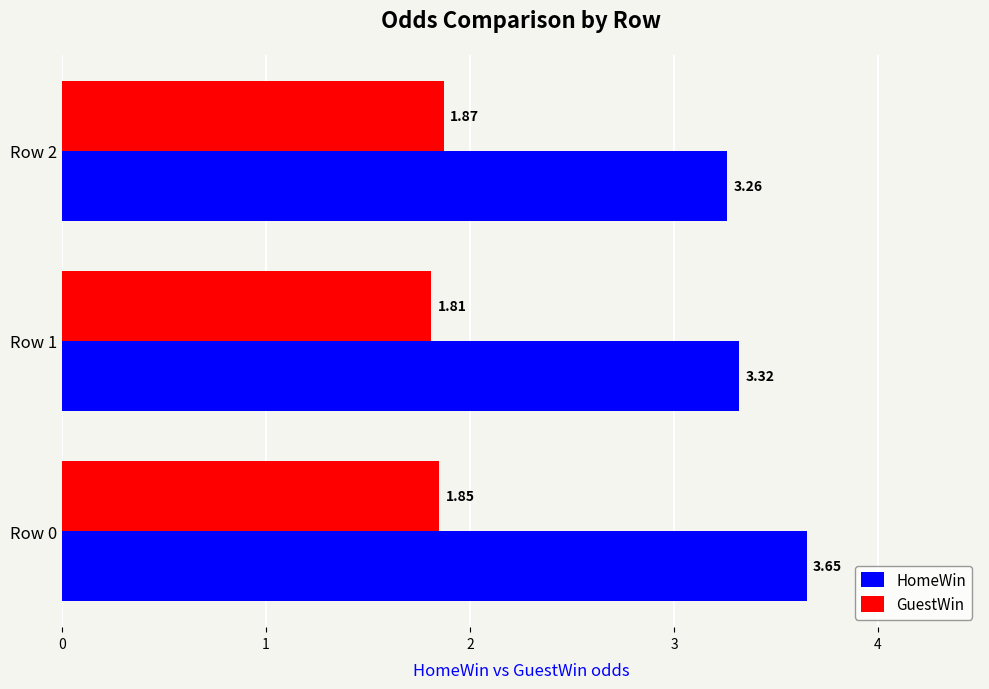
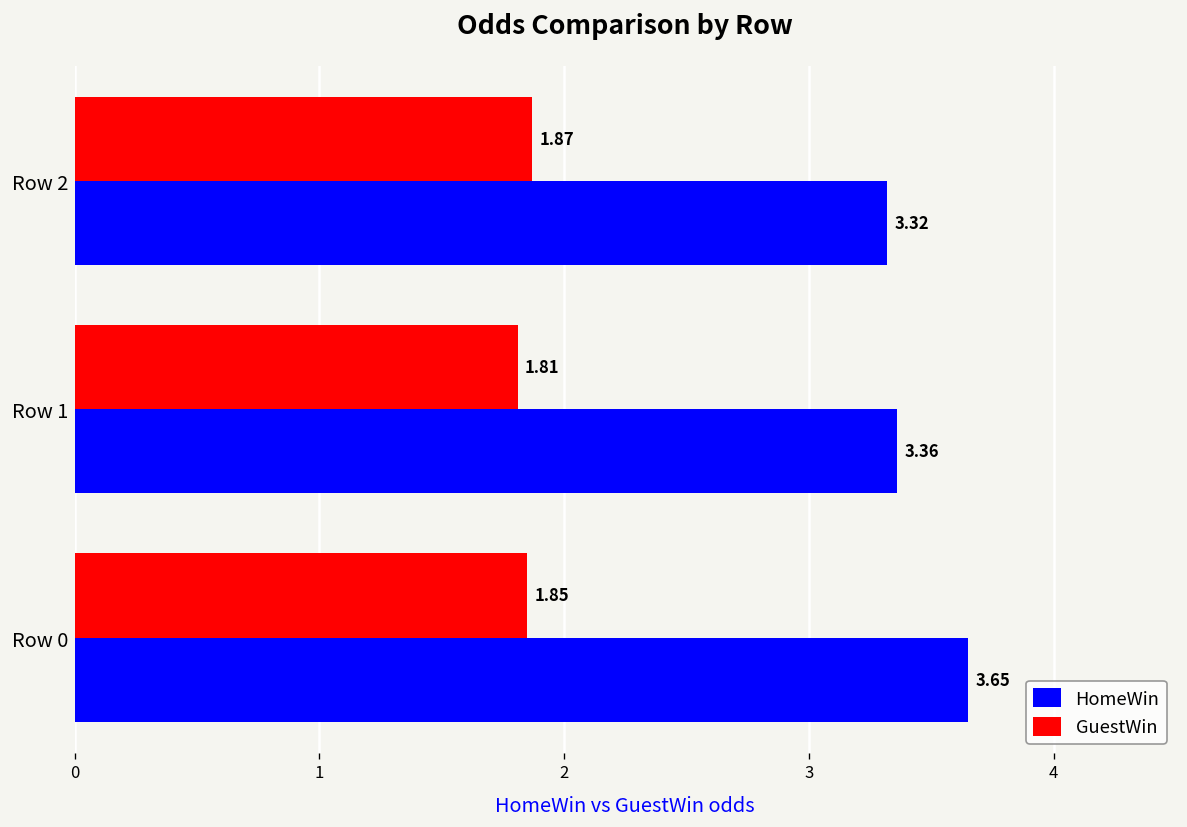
HomeWin, Row 2: 3.26 -> 3.32
HomeWin, Row 1: 3.32 -> 3.36
